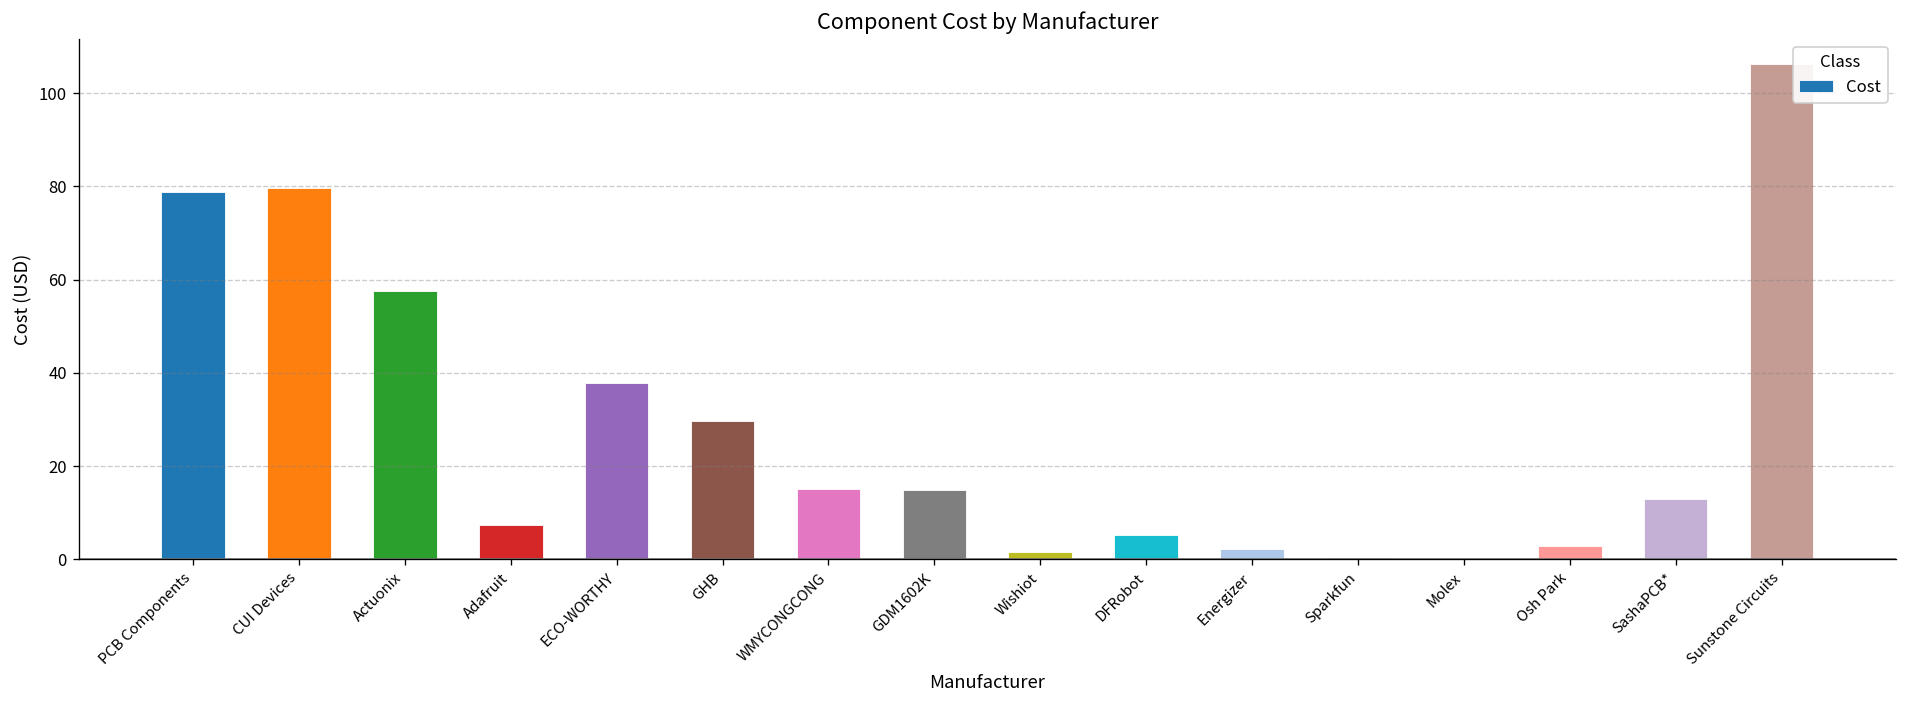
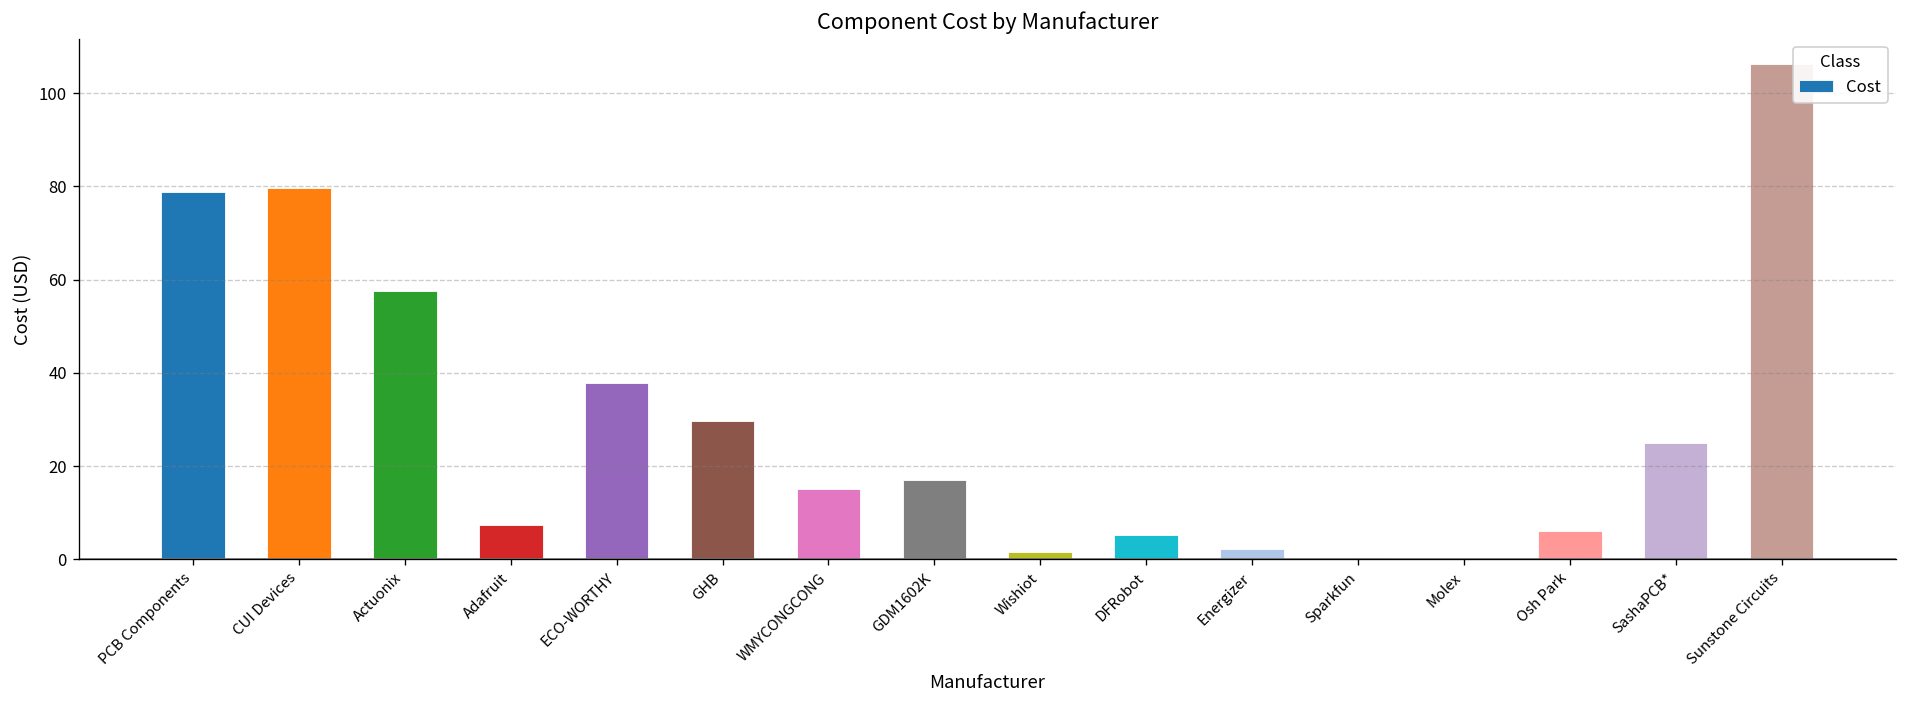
GDM1602K: 15 -> 17
Osh Park: 3 -> 6
SashaPCB*: 13 -> 25
